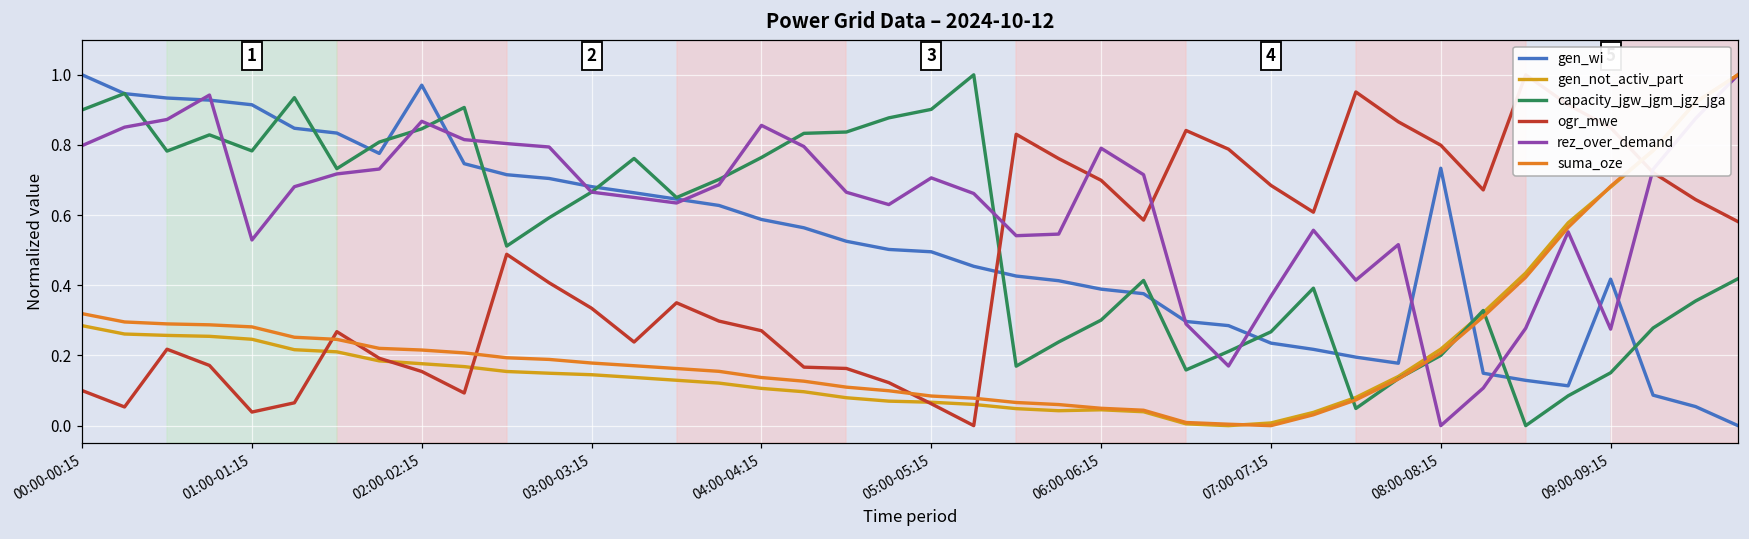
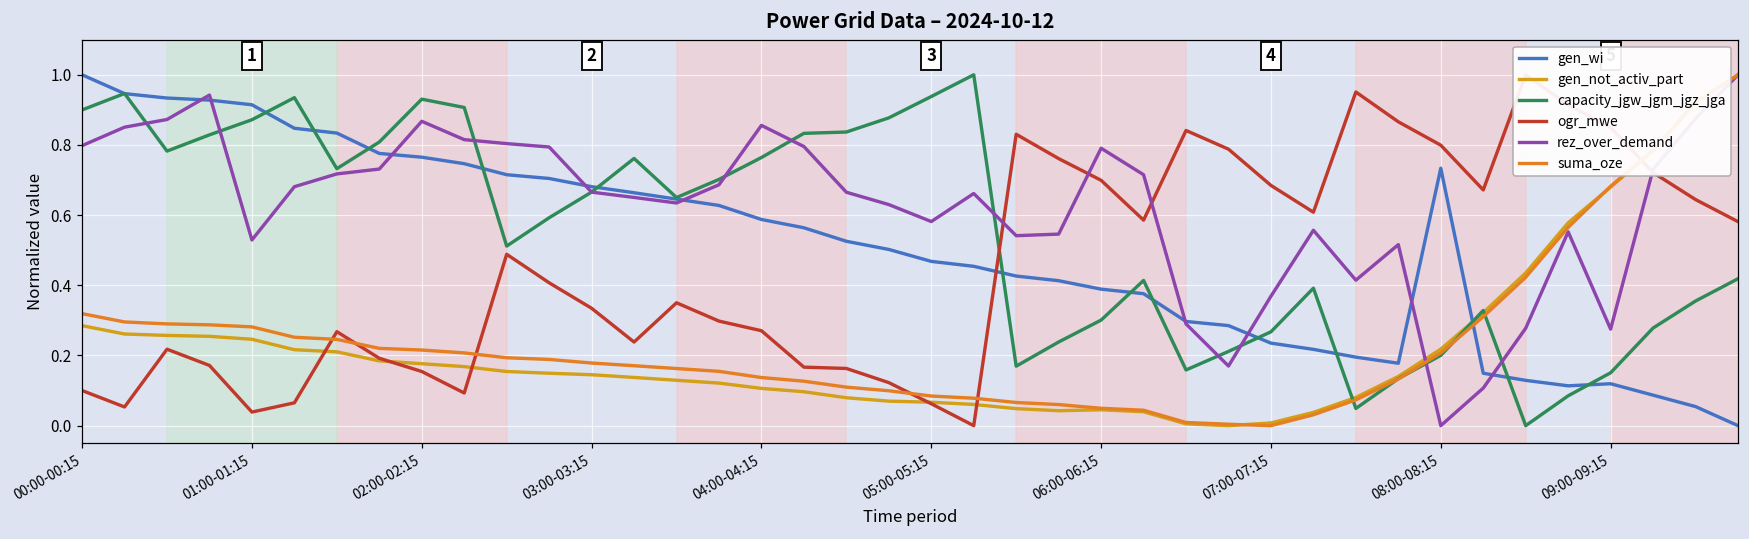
capacity_jgw_jgm_jgz_jga, 01:00-01:15: 0.78 -> 0.87
gen_wi, 02:00-02:15: 0.97 -> 0.77
capacity_jgw_jgm_jgz_jga, 02:00-02:15: 0.85 -> 0.93
gen_wi, 05:00-05:15: 0.50 -> 0.47
capacity_jgw_jgm_jgz_jga, 05:00-05:15: 0.90 -> 0.94
rez_over_demand, 05:00-05:15: 0.71 -> 0.58
gen_wi, 09:00-09:15: 0.42 -> 0.12
